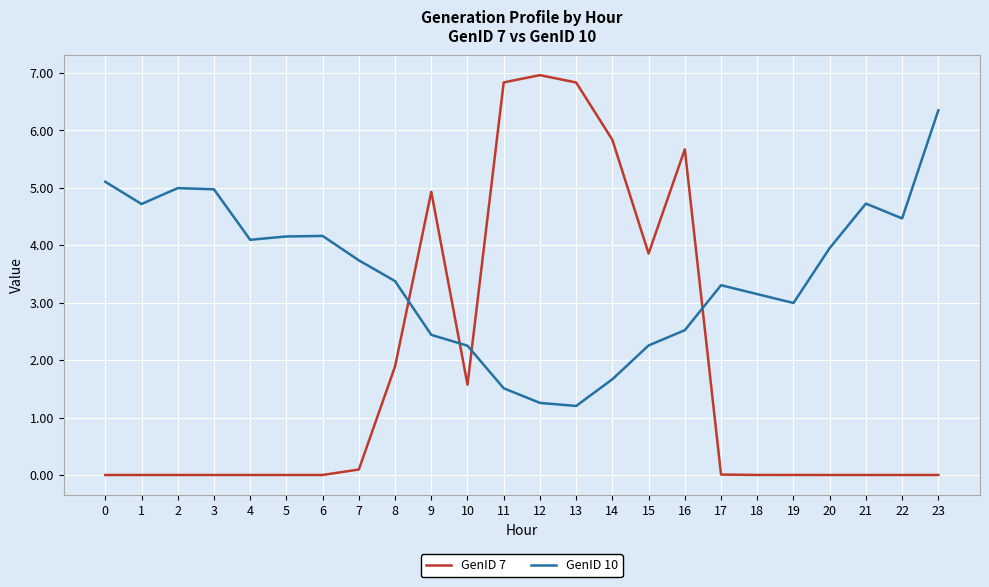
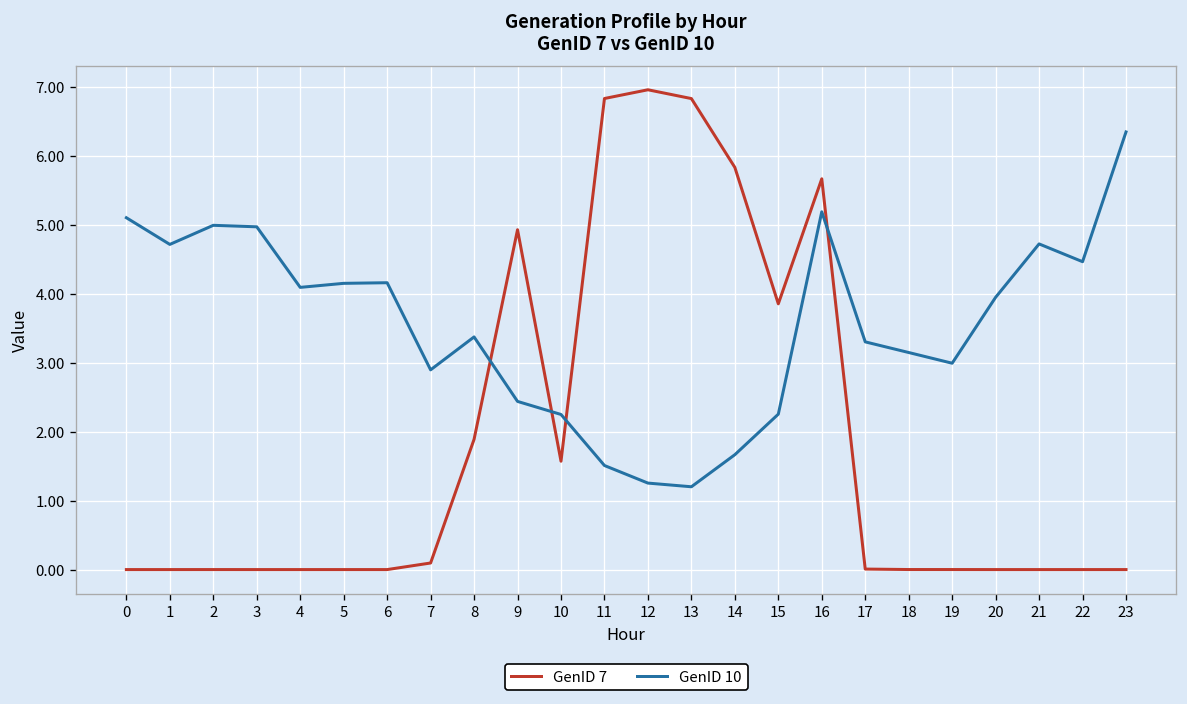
GenID 10, 7: 3.7 -> 2.9
GenID 10, 16: 2.5 -> 5.2
